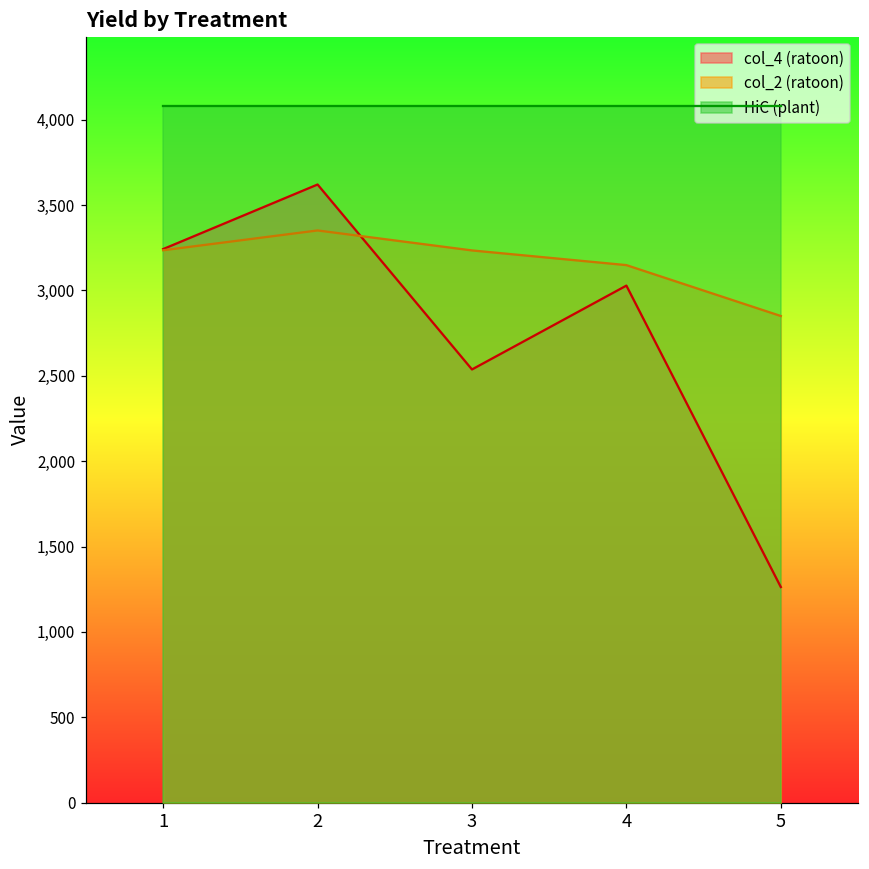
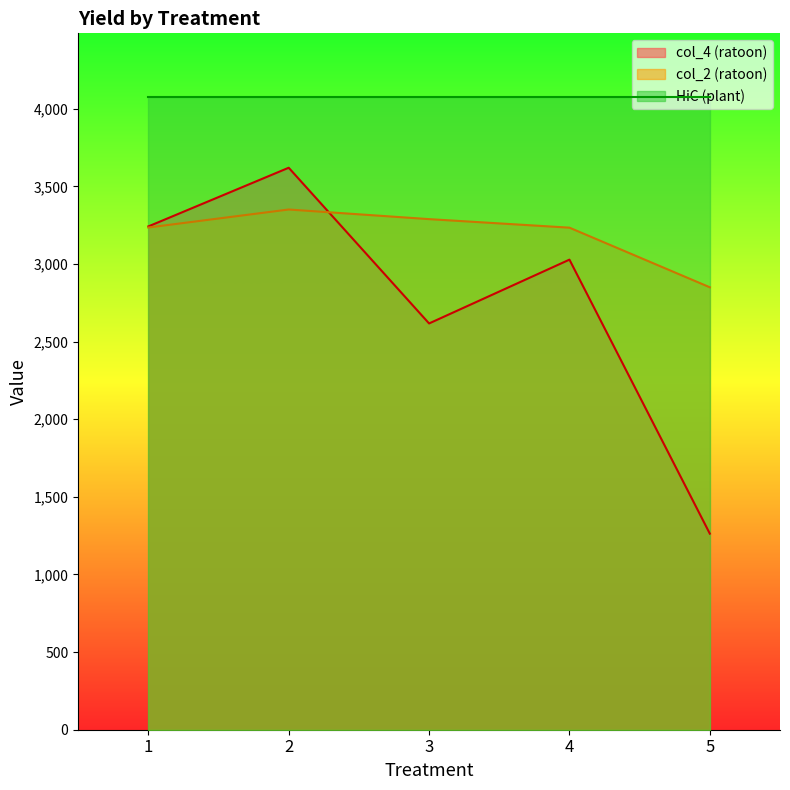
col_4 (ratoon), 3: 2,540 -> 2,620
col_2 (ratoon), 3: 3,230 -> 3,290
col_2 (ratoon), 4: 3,150 -> 3,230
